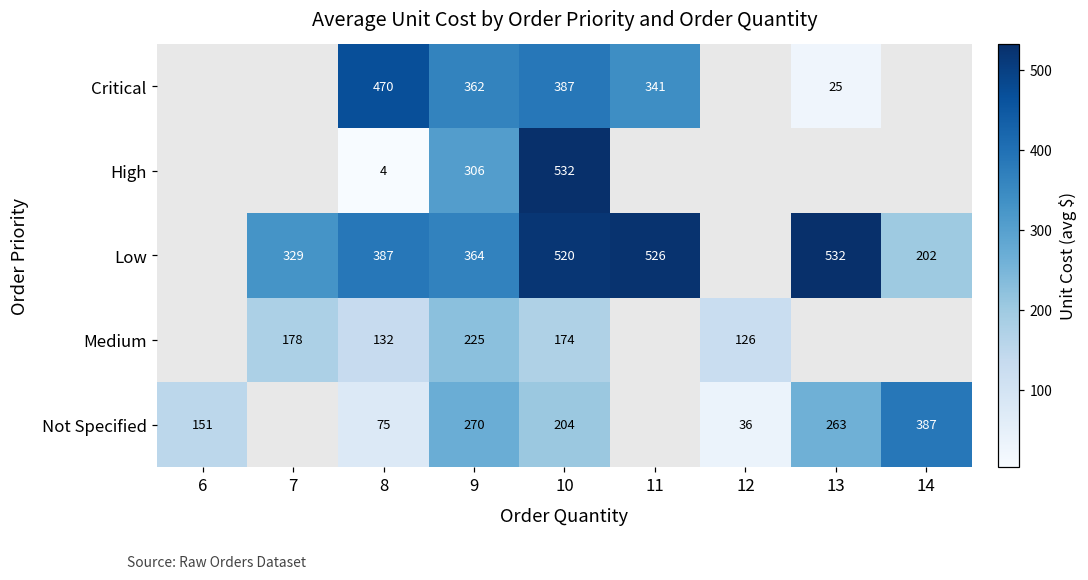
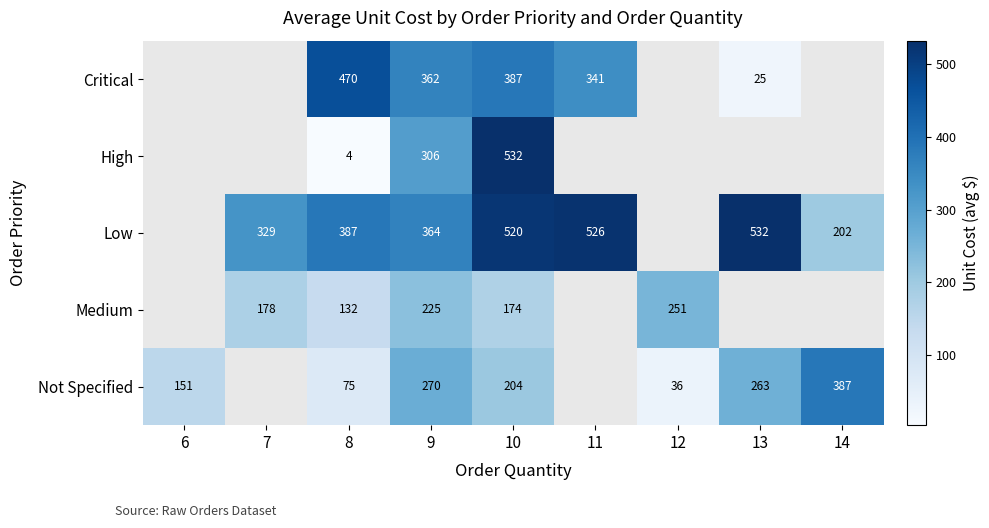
Medium, 12: 126 -> 251
